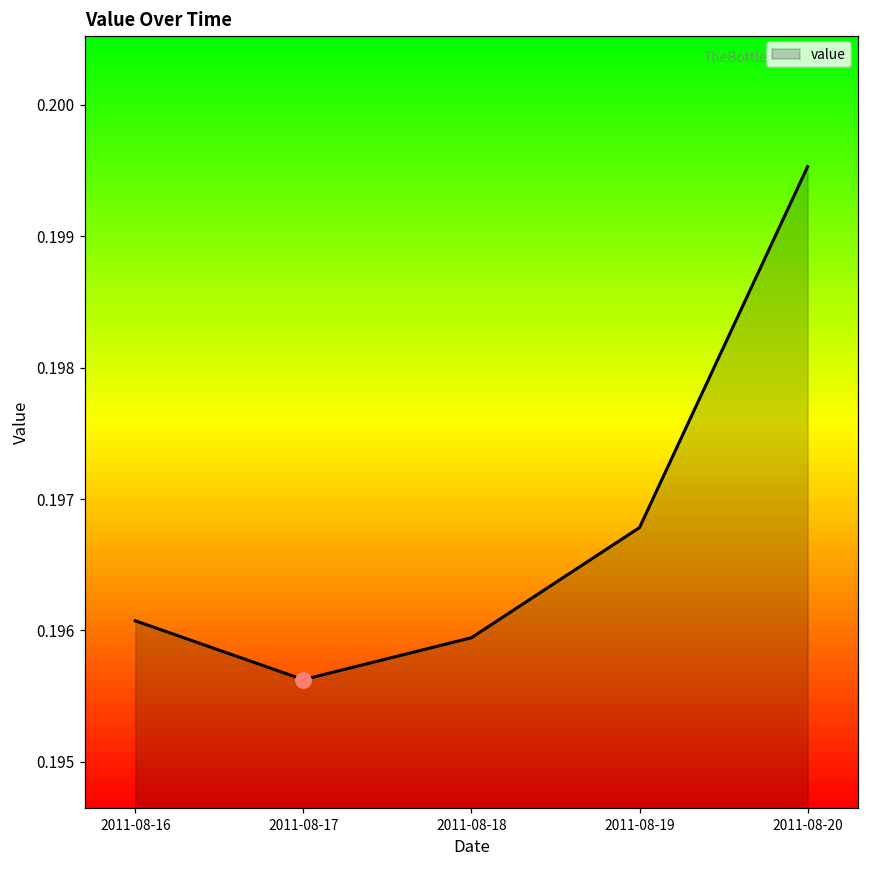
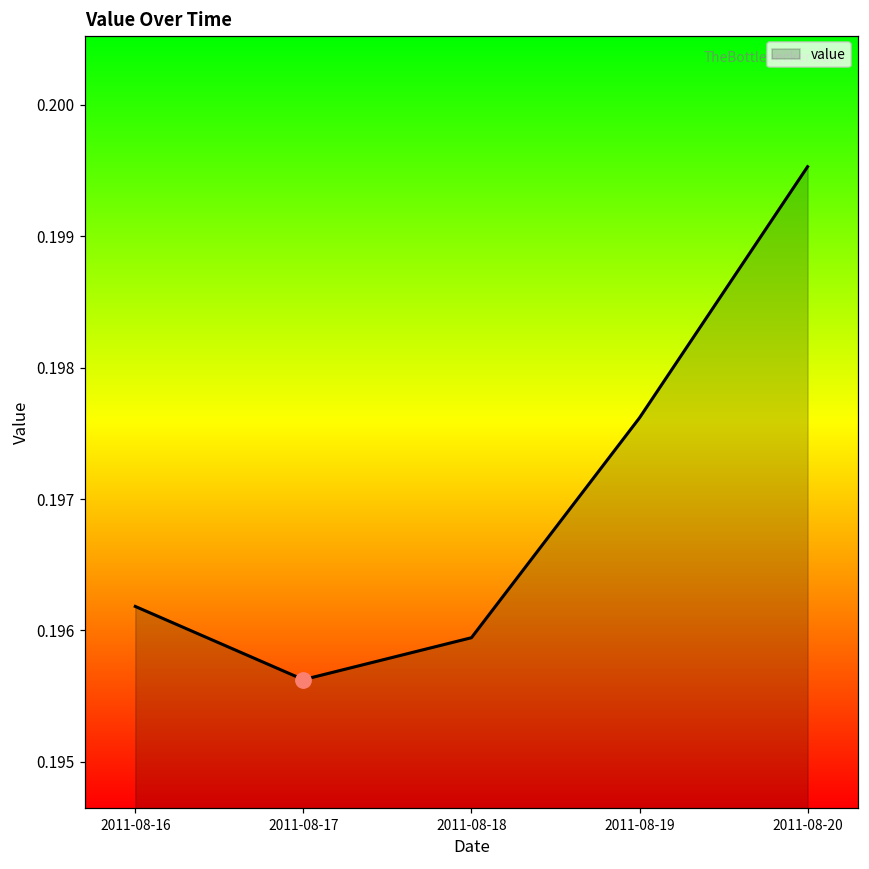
value, 2011-08-16: 0.19607 -> 0.19618
value, 2011-08-19: 0.19678 -> 0.19762
